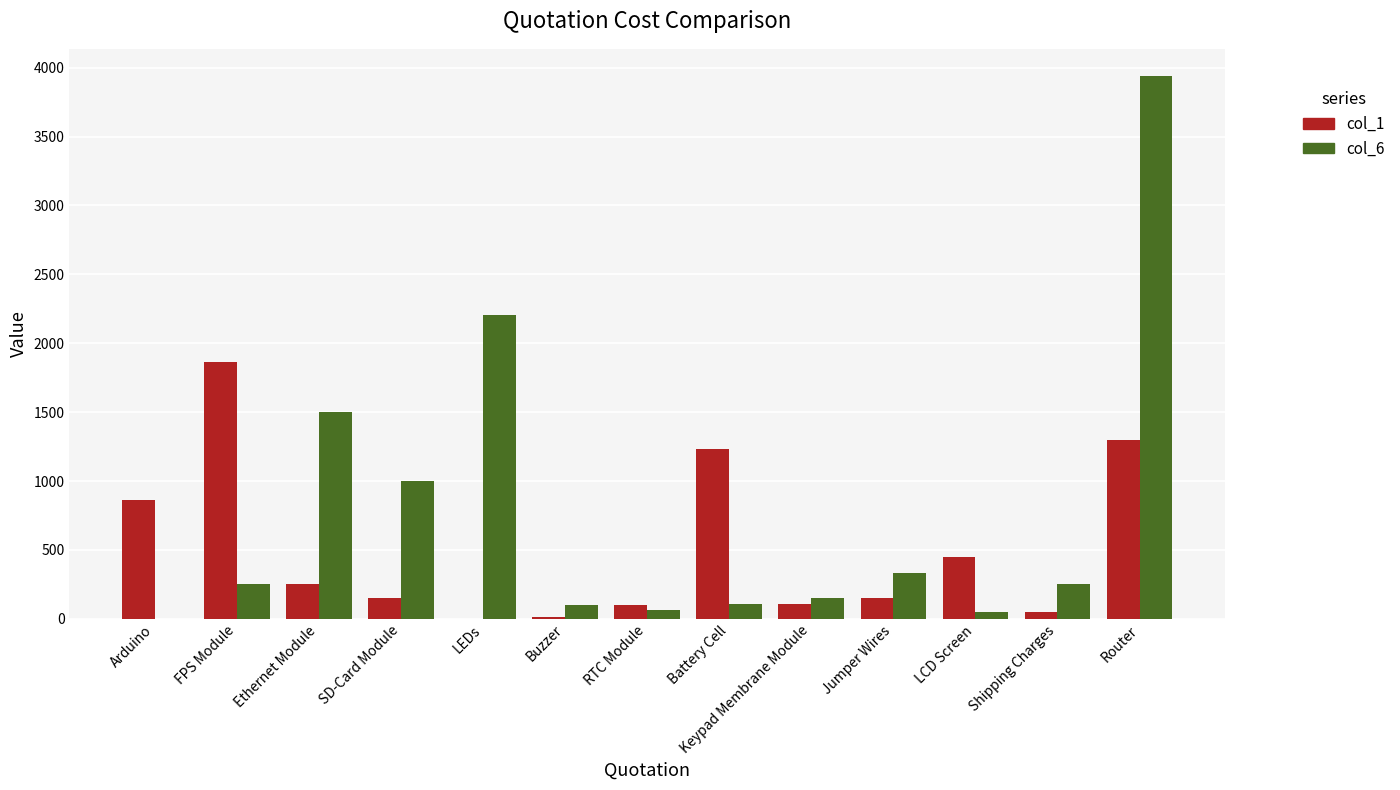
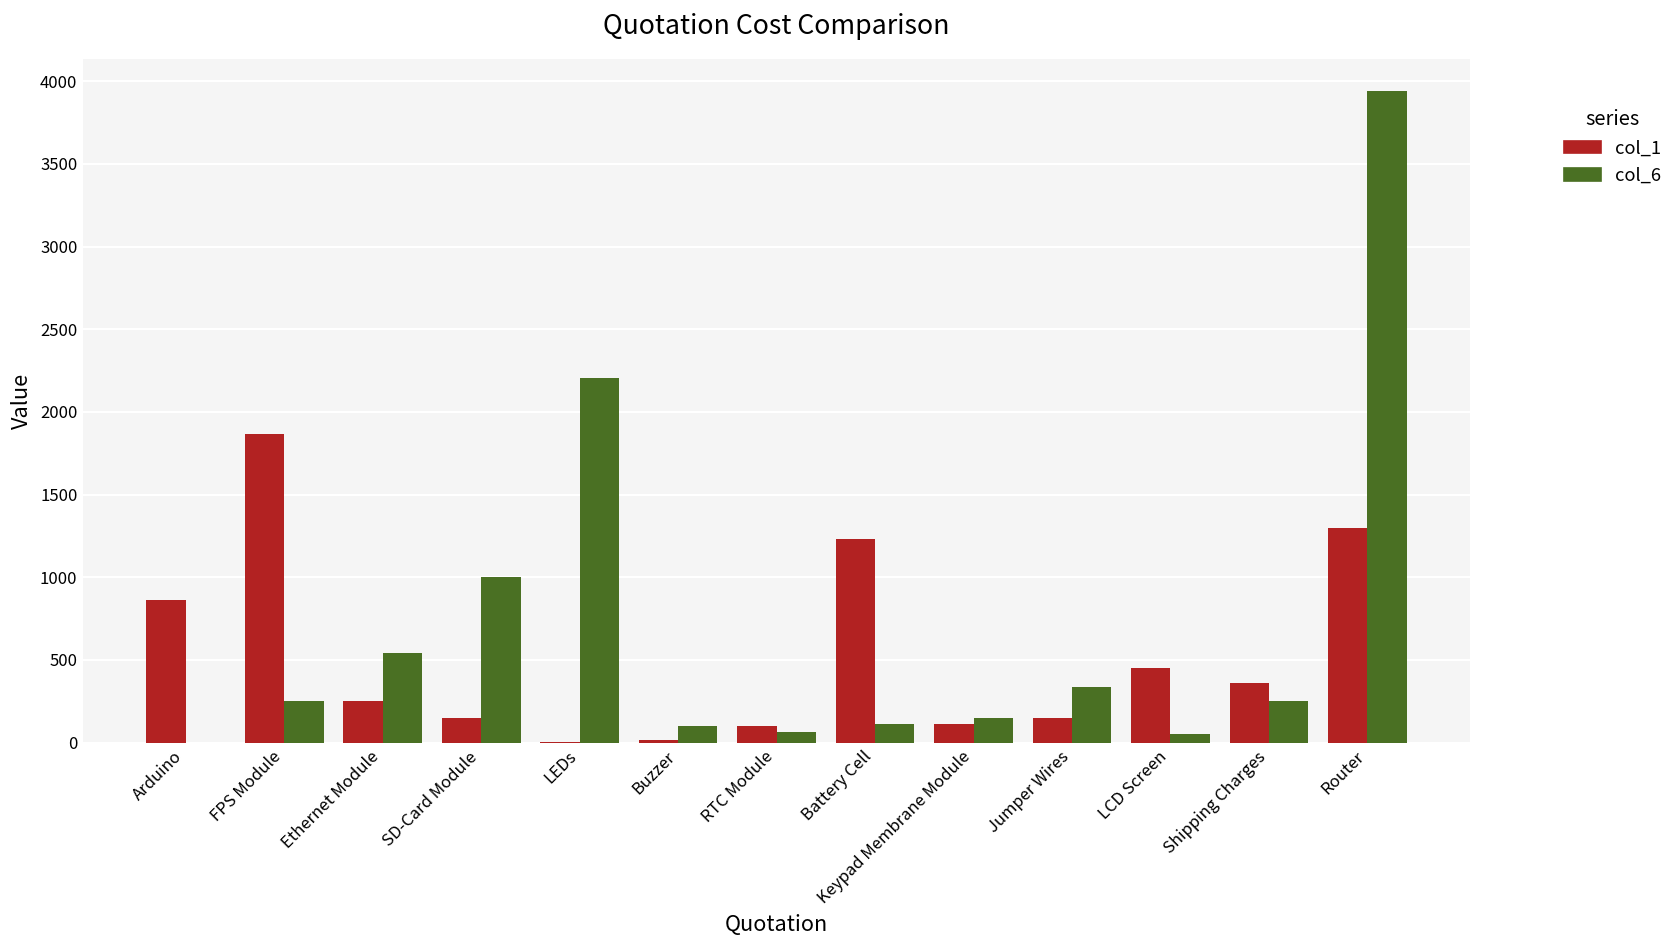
col_6, Ethernet Module: 1500 -> 540
col_1, Shipping Charges: 50 -> 360
